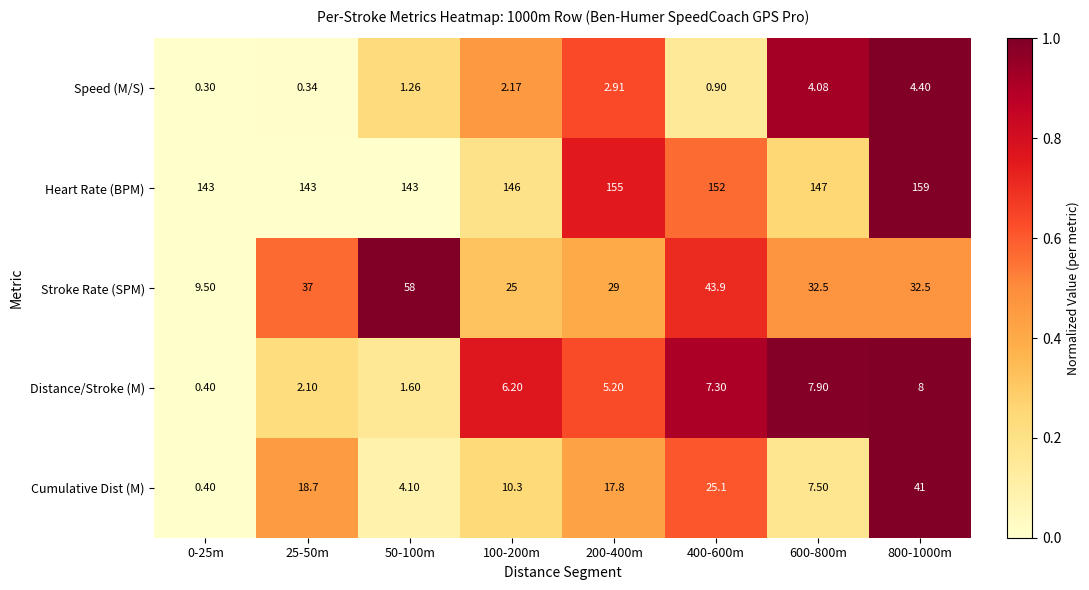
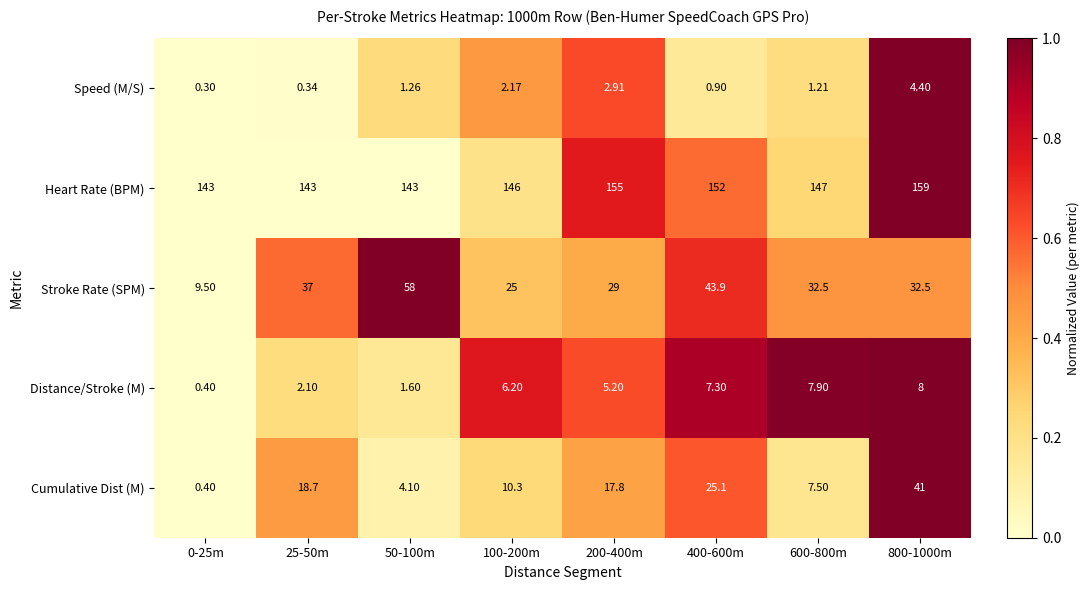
Speed (M/S), 600-800m: 4.08 -> 1.21
